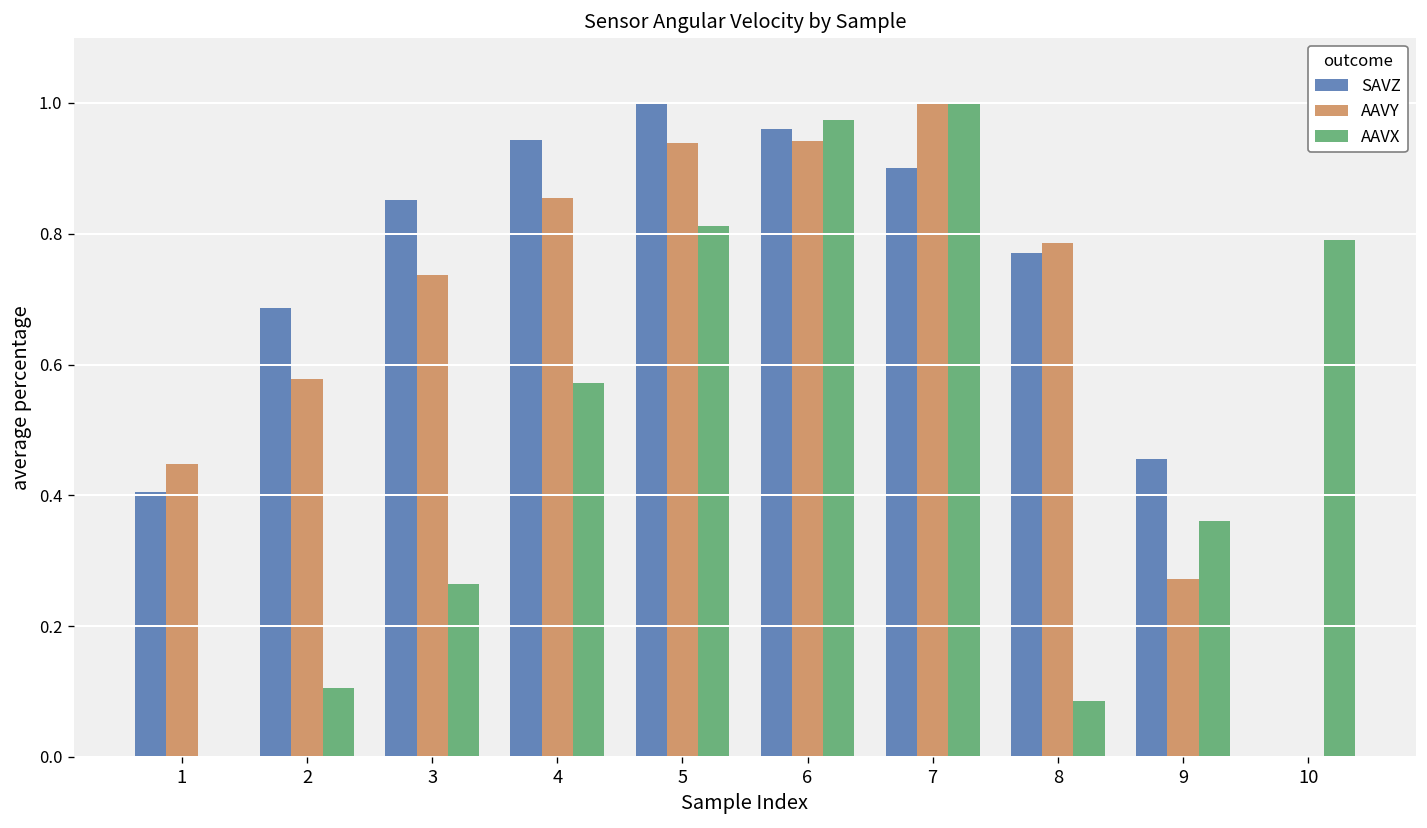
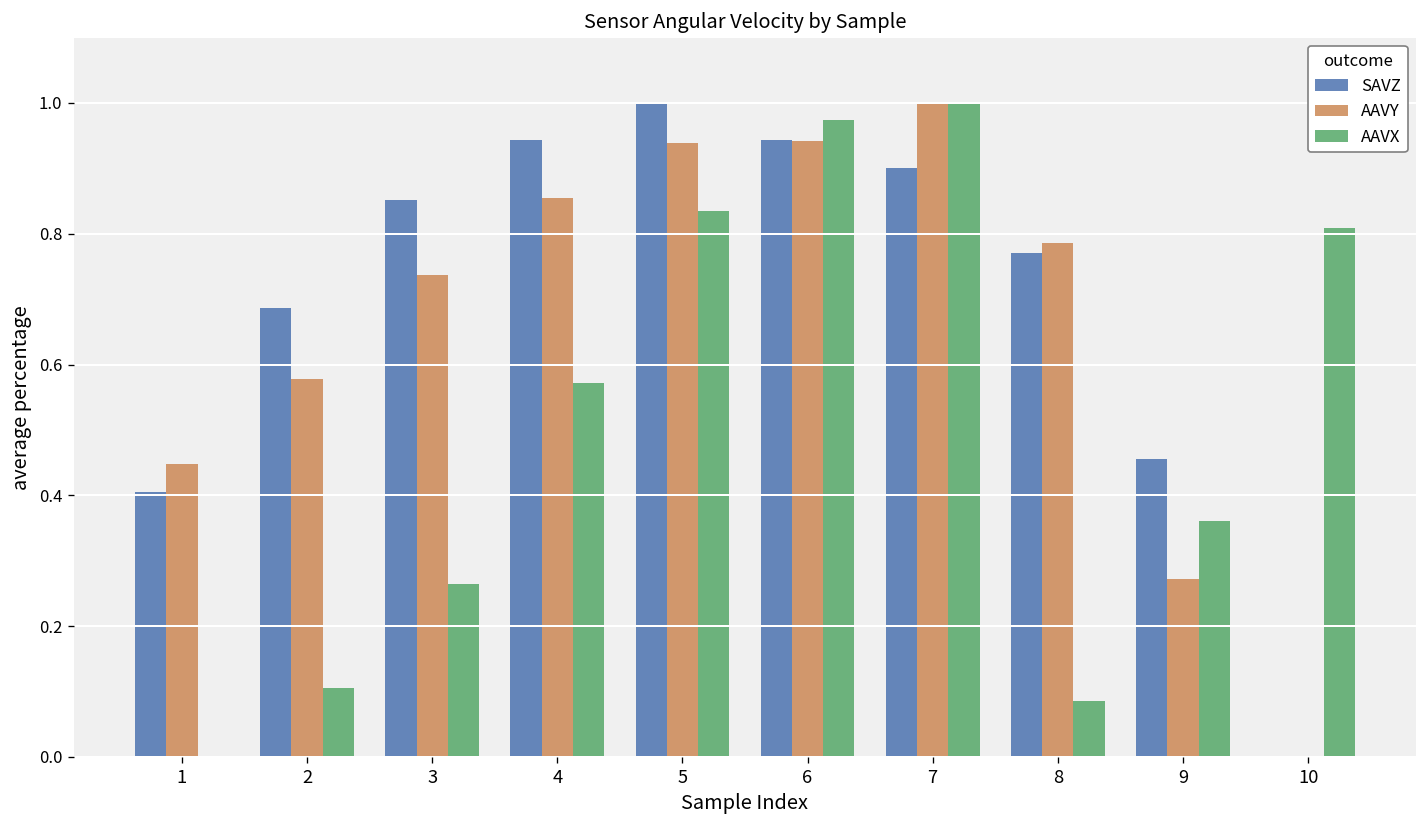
AAVX, 5: 0.81 -> 0.83
SAVZ, 6: 0.96 -> 0.94
AAVX, 10: 0.79 -> 0.81
